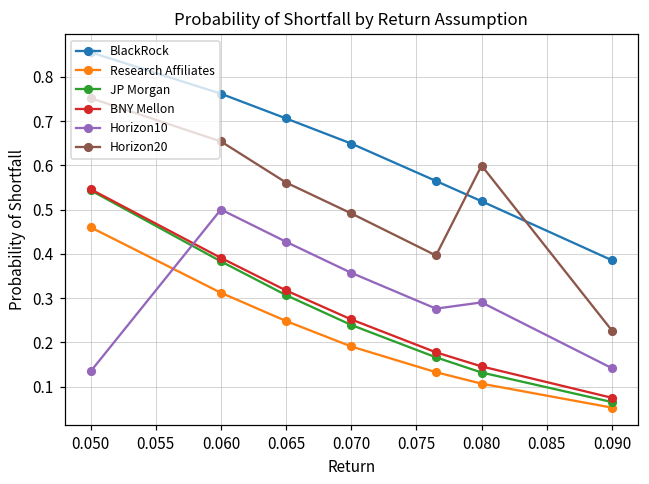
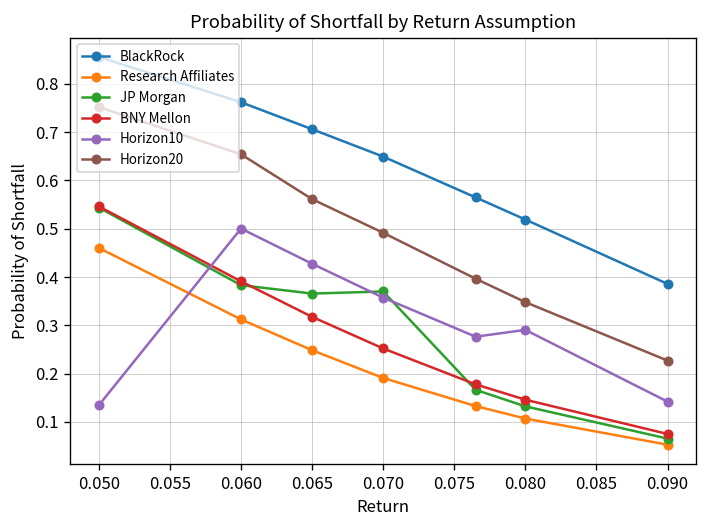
JP Morgan, 0.065: 0.31 -> 0.37
JP Morgan, 0.070: 0.24 -> 0.37
Horizon20, 0.080: 0.60 -> 0.35
